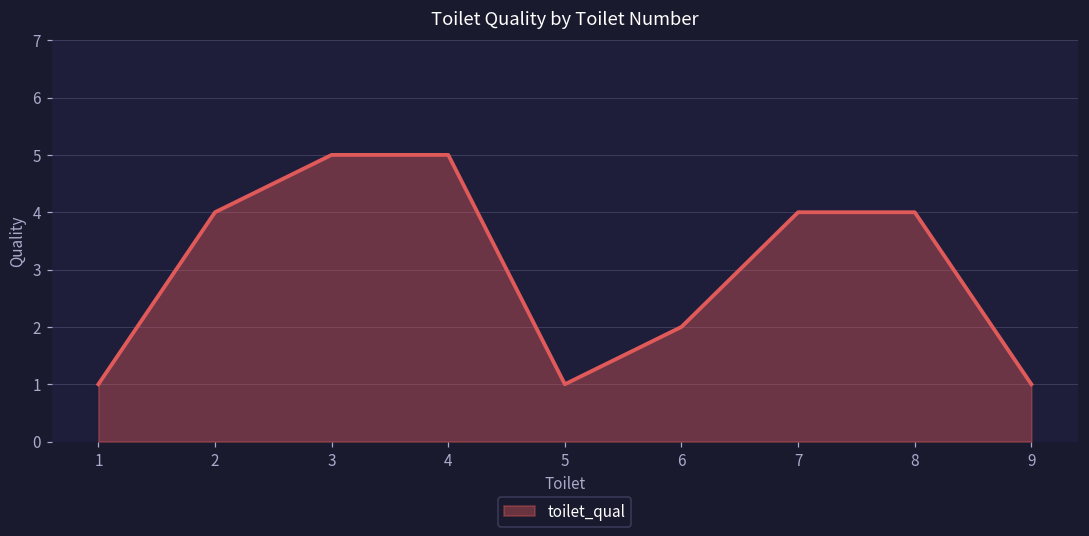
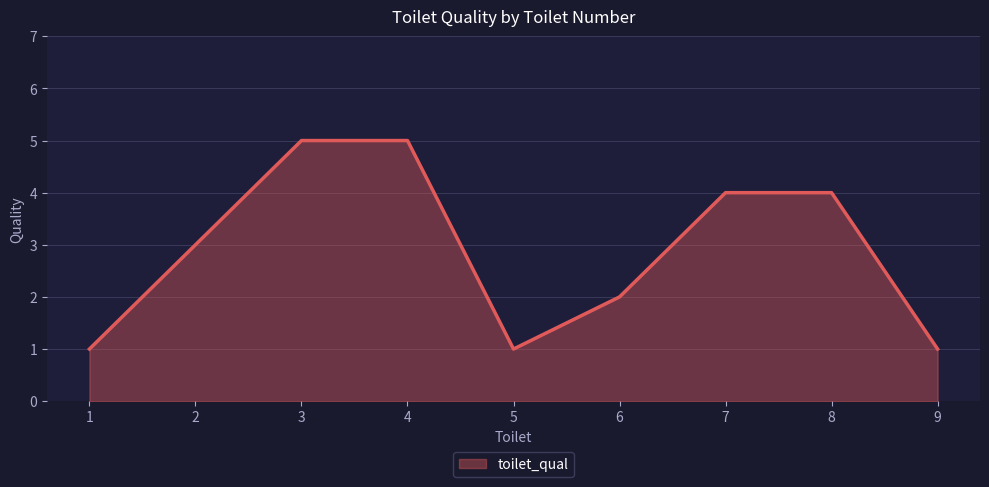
2: 4 -> 3
